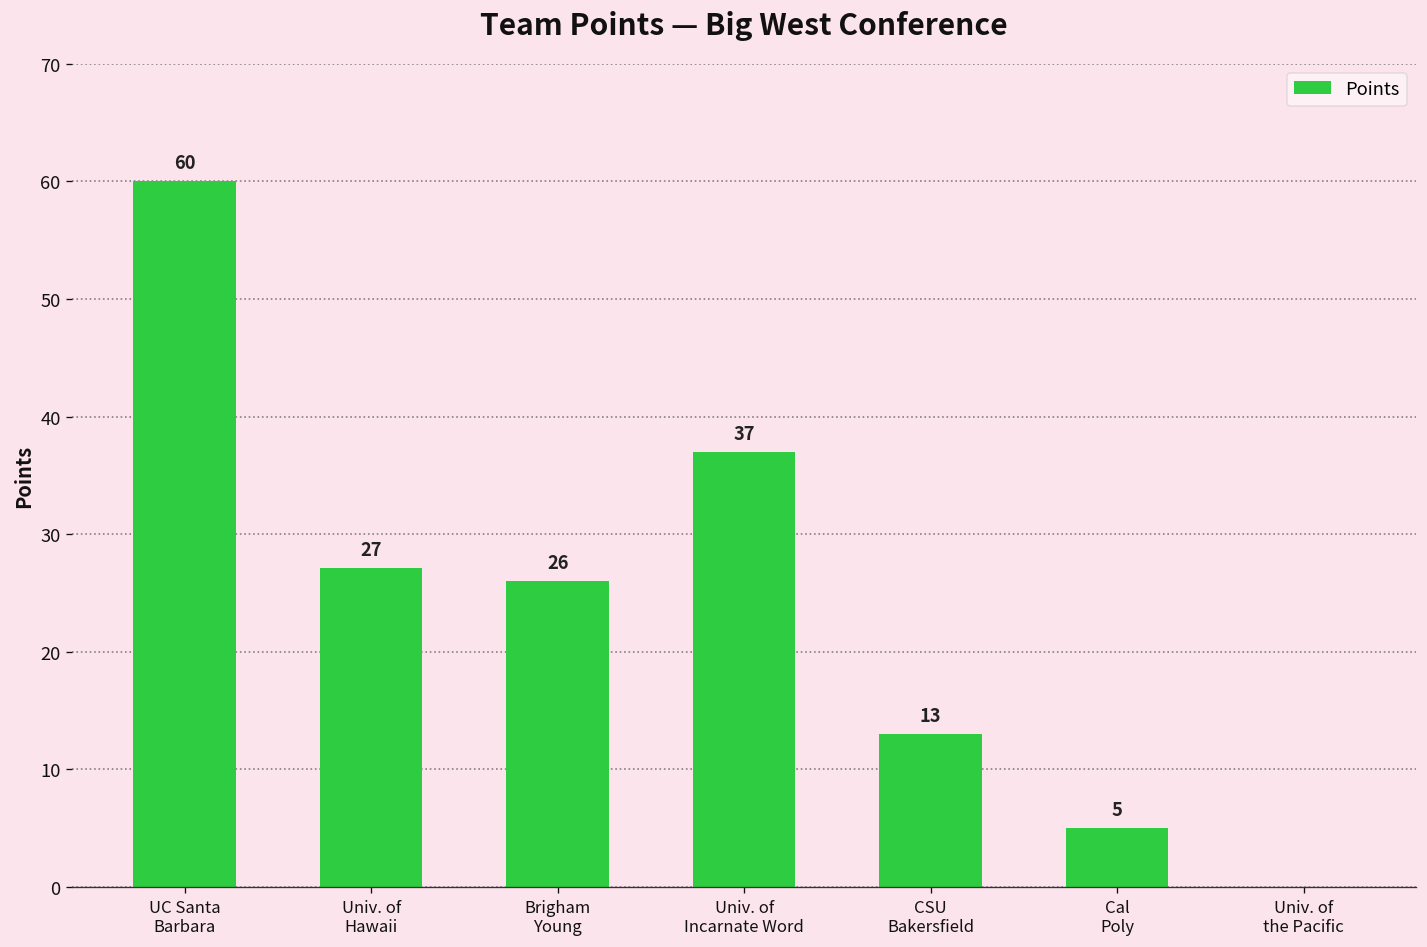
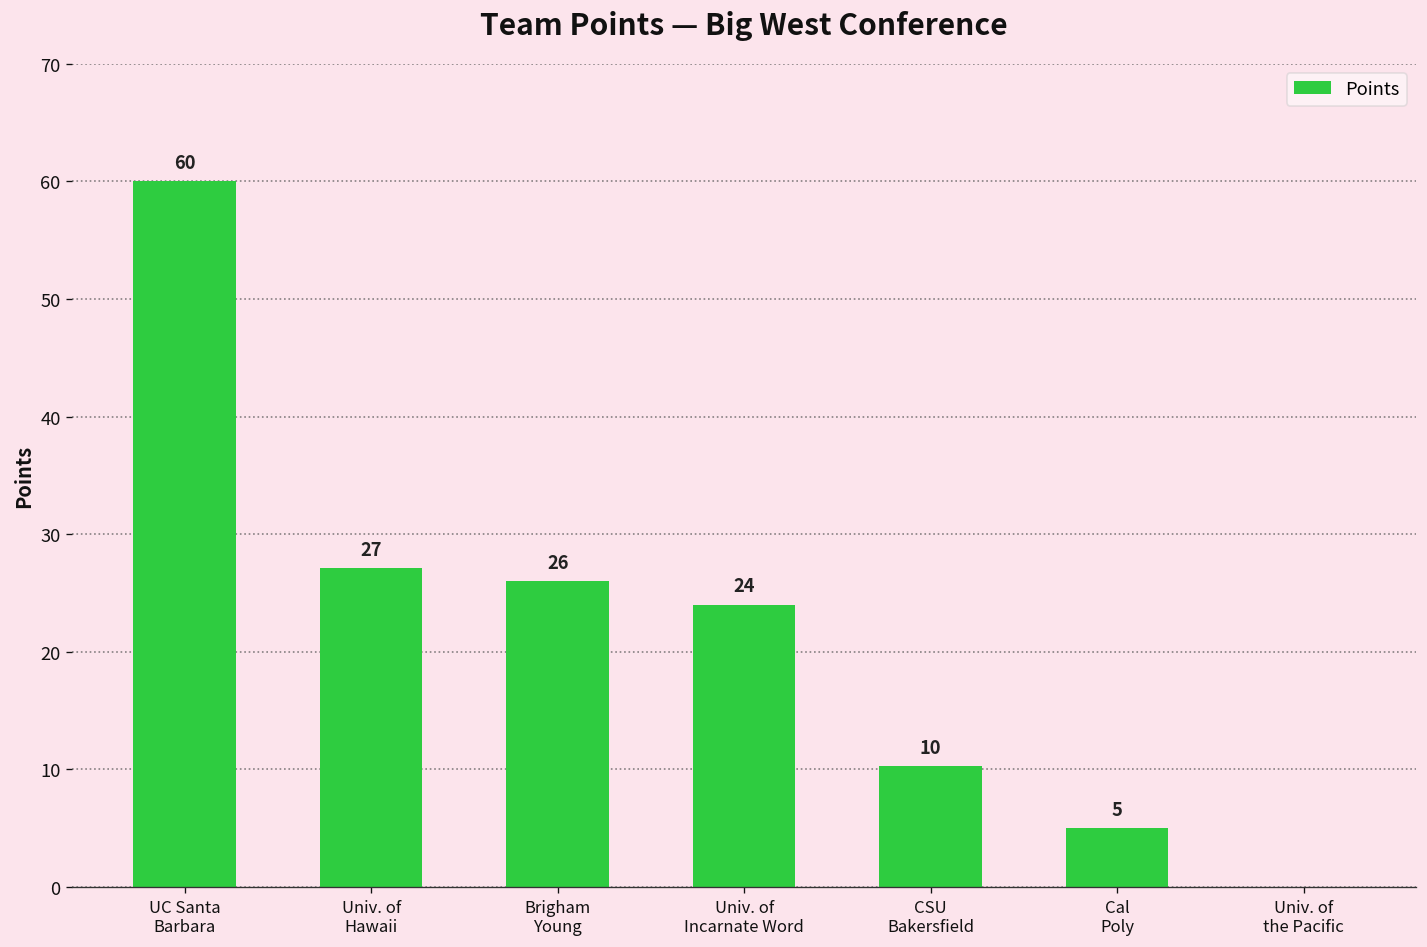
Univ. of Incarnate Word: 37 -> 24
CSU Bakersfield: 13 -> 10
